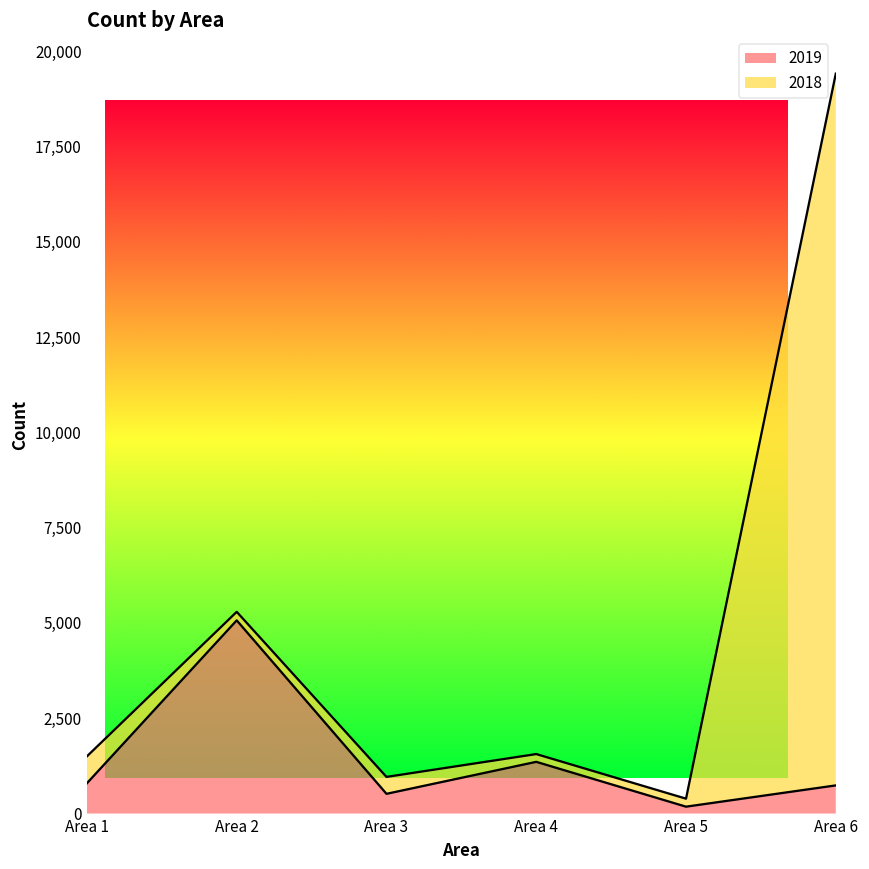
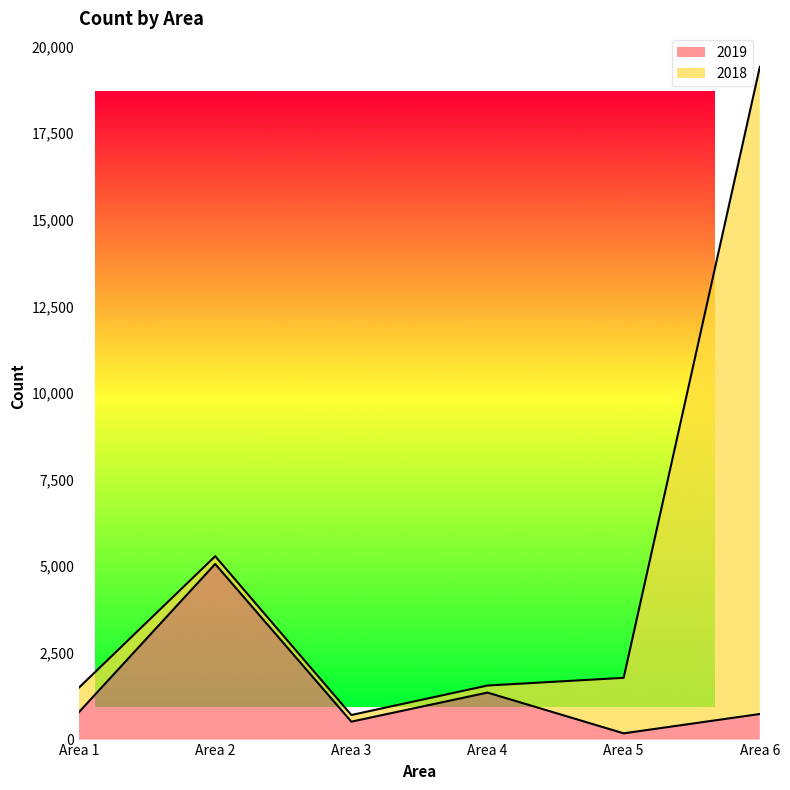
2018, Area 3: 400 -> 200
2018, Area 5: 200 -> 1,600
